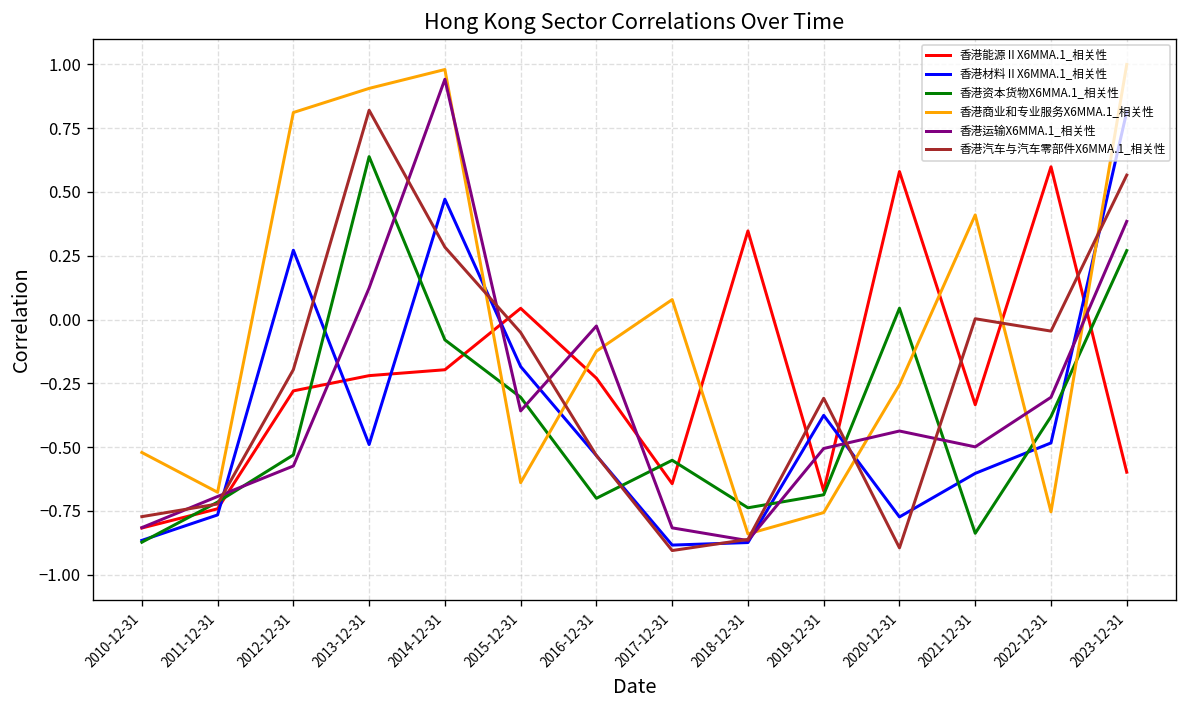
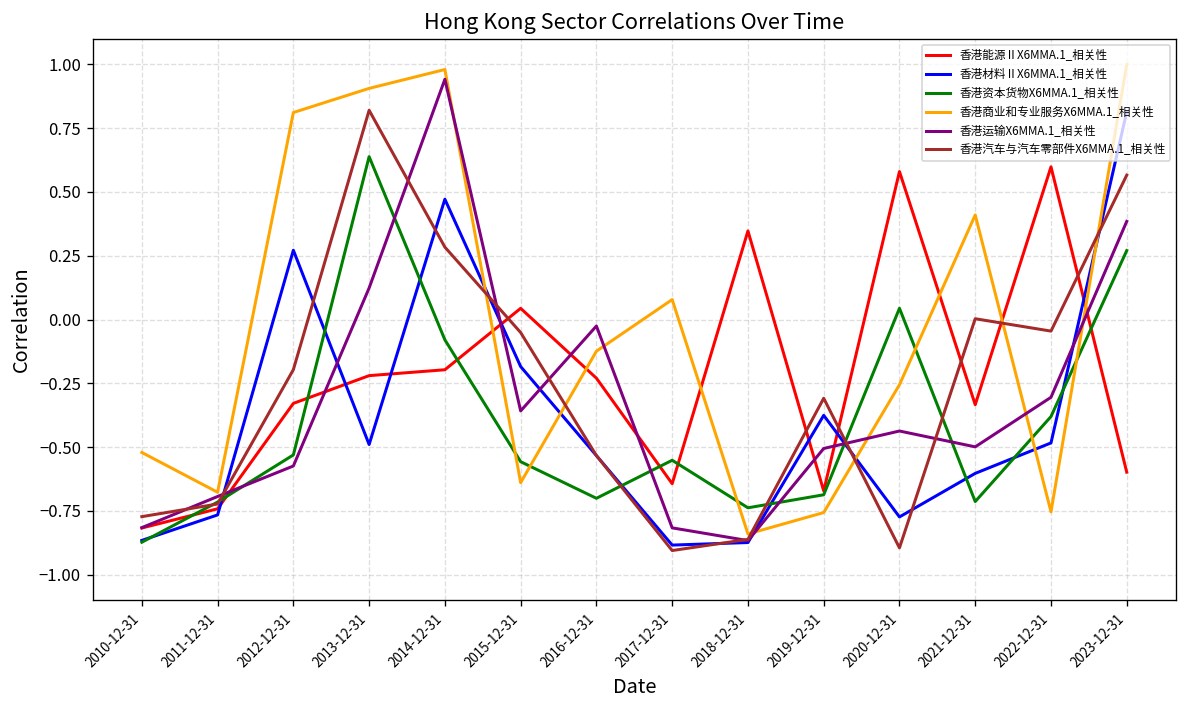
香港能源ⅡX6MMA.1_相关性, 2012-12-31: -0.28 -> -0.33
香港资本货物X6MMA.1_相关性, 2015-12-31: -0.30 -> -0.56
香港资本货物X6MMA.1_相关性, 2021-12-31: -0.84 -> -0.71
